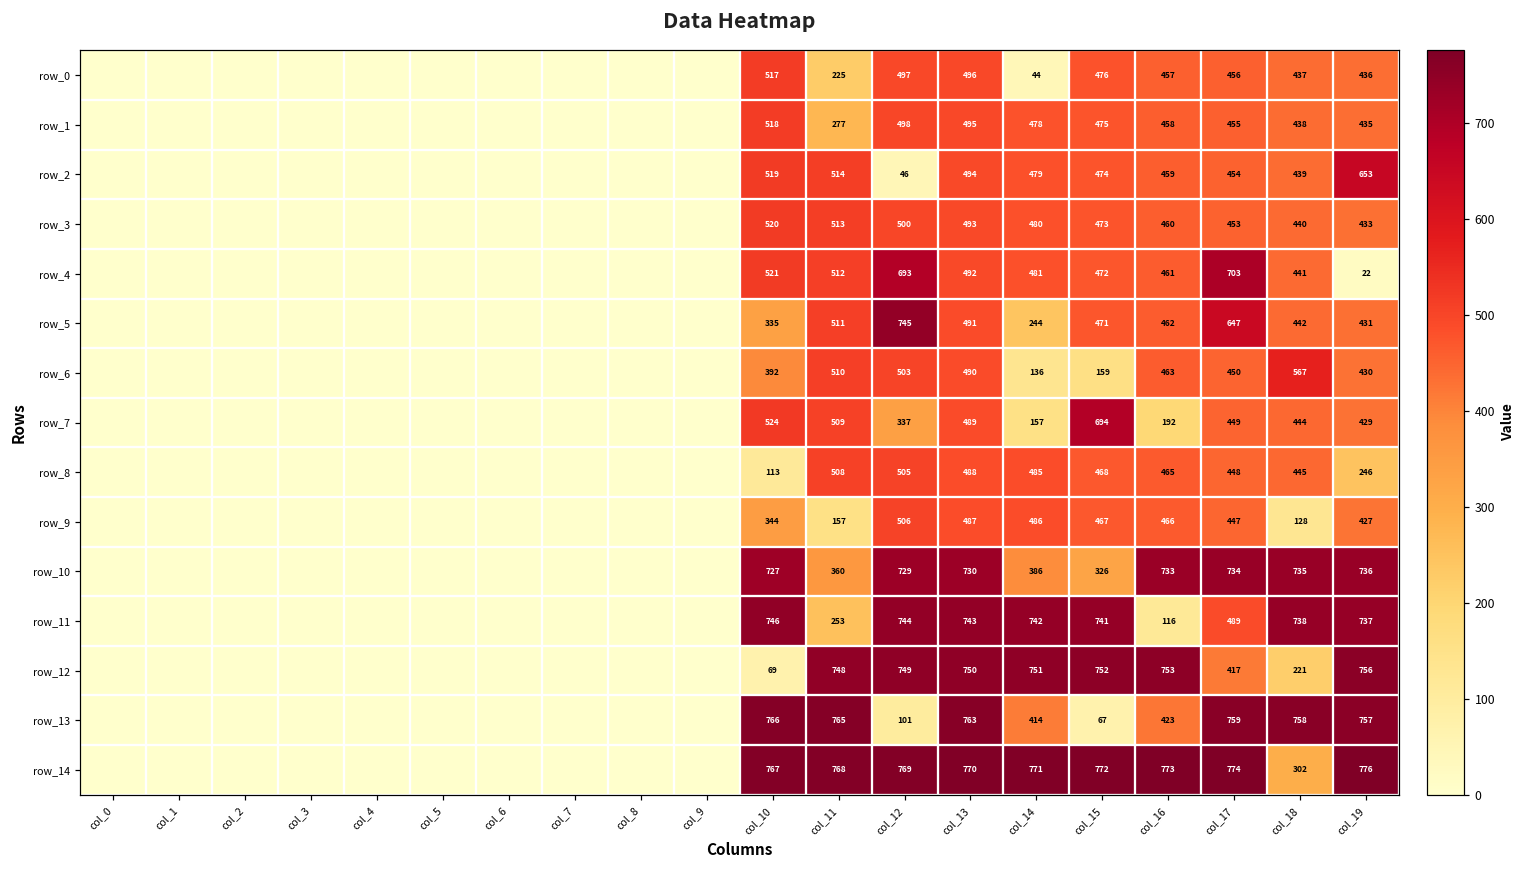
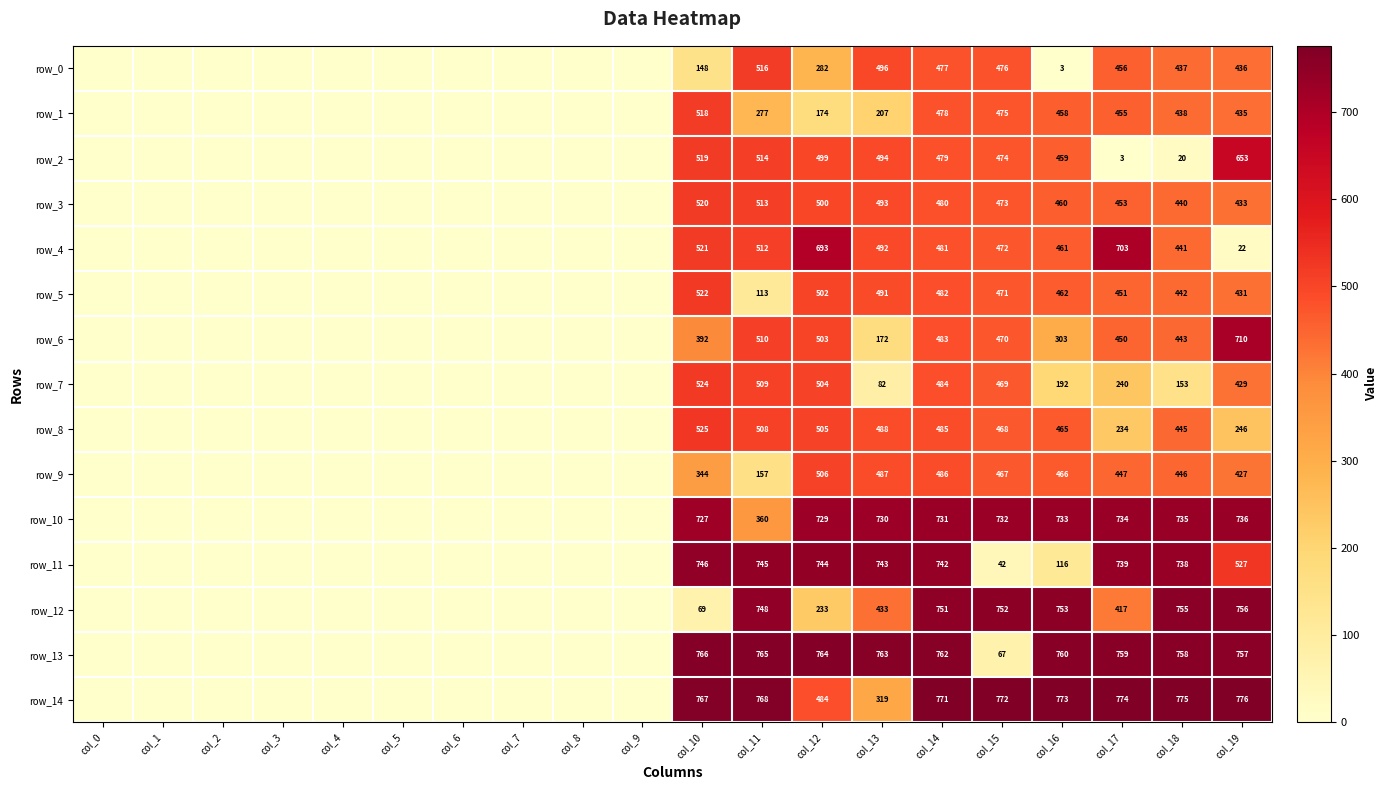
row_0, col_10: 517 -> 148
row_0, col_11: 225 -> 516
row_0, col_12: 497 -> 282
row_0, col_14: 44 -> 477
row_0, col_16: 457 -> 3
row_1, col_12: 498 -> 174
row_1, col_13: 495 -> 207
row_2, col_12: 46 -> 499
row_2, col_17: 454 -> 3
row_2, col_18: 439 -> 20
row_5, col_10: 335 -> 522
row_5, col_11: 511 -> 113
row_5, col_12: 745 -> 502
row_5, col_14: 244 -> 482
row_5, col_17: 647 -> 451
row_6, col_13: 490 -> 172
row_6, col_14: 136 -> 483
row_6, col_15: 159 -> 470
row_6, col_16: 463 -> 303
row_6, col_18: 567 -> 443
row_6, col_19: 430 -> 710
row_7, col_12: 337 -> 504
row_7, col_13: 489 -> 82
row_7, col_14: 157 -> 484
row_7, col_15: 694 -> 469
row_7, col_17: 449 -> 240
row_7, col_18: 444 -> 153
row_8, col_10: 113 -> 525
row_8, col_17: 448 -> 234
row_9, col_18: 128 -> 446
row_10, col_14: 386 -> 731
row_10, col_15: 326 -> 732
row_11, col_11: 253 -> 745
row_11, col_15: 741 -> 42
row_11, col_17: 489 -> 739
row_11, col_19: 737 -> 527
row_12, col_12: 749 -> 233
row_12, col_13: 750 -> 433
row_12, col_18: 221 -> 755
row_13, col_12: 101 -> 764
row_13, col_14: 414 -> 762
row_13, col_16: 423 -> 760
row_14, col_12: 769 -> 484
row_14, col_13: 770 -> 319
row_14, col_18: 302 -> 775
